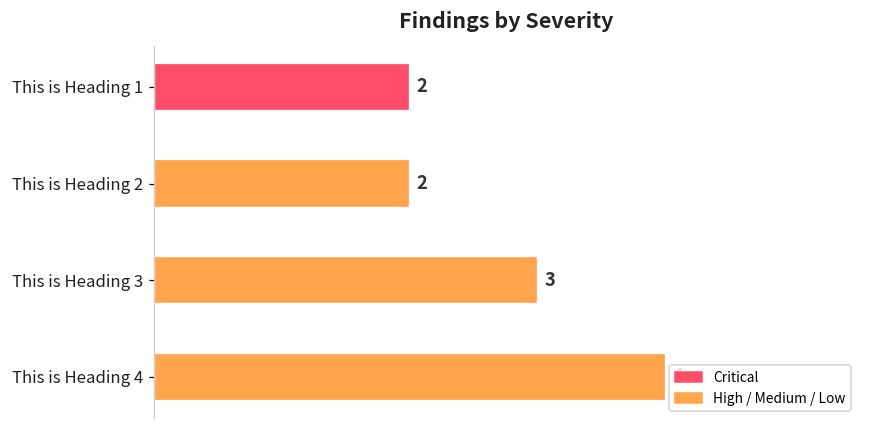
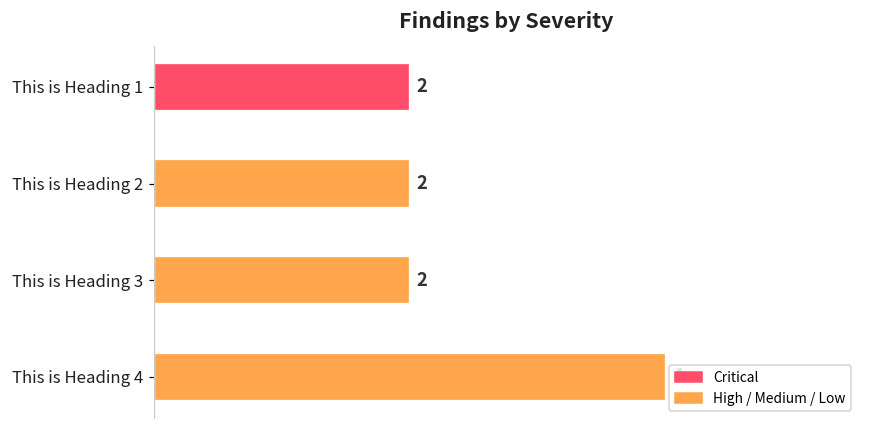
This is Heading 3: 3 -> 2
